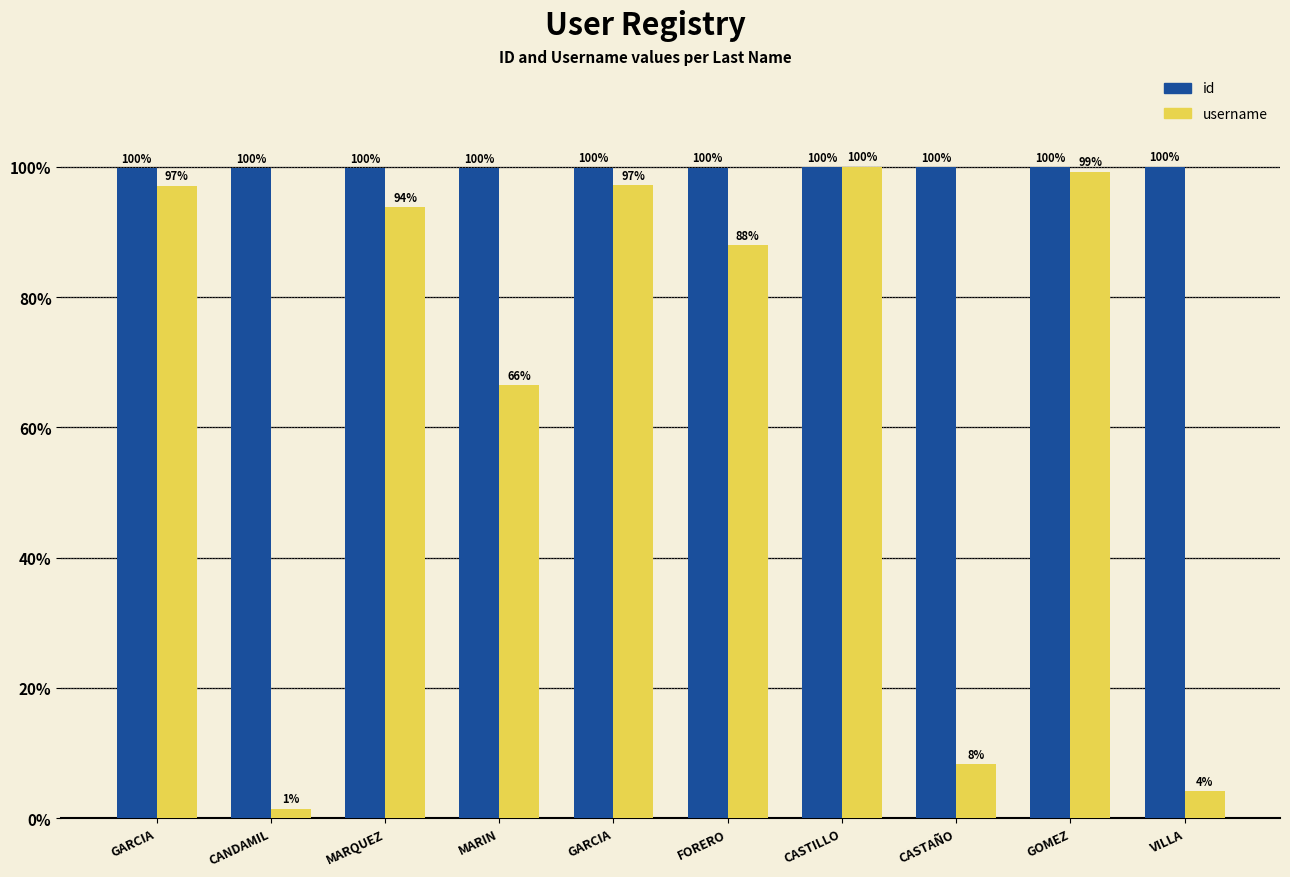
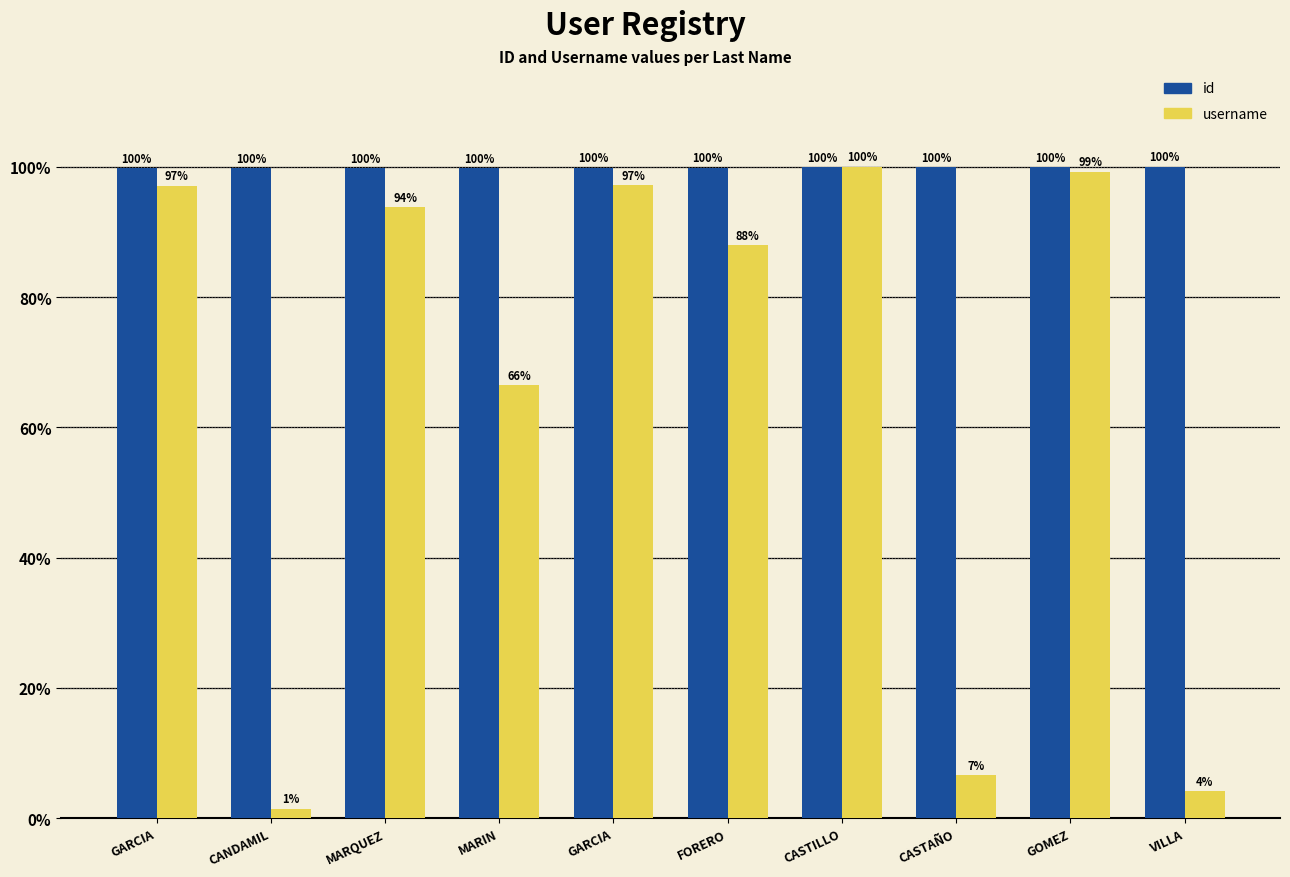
username, CASTAÑO: 8% -> 7%
